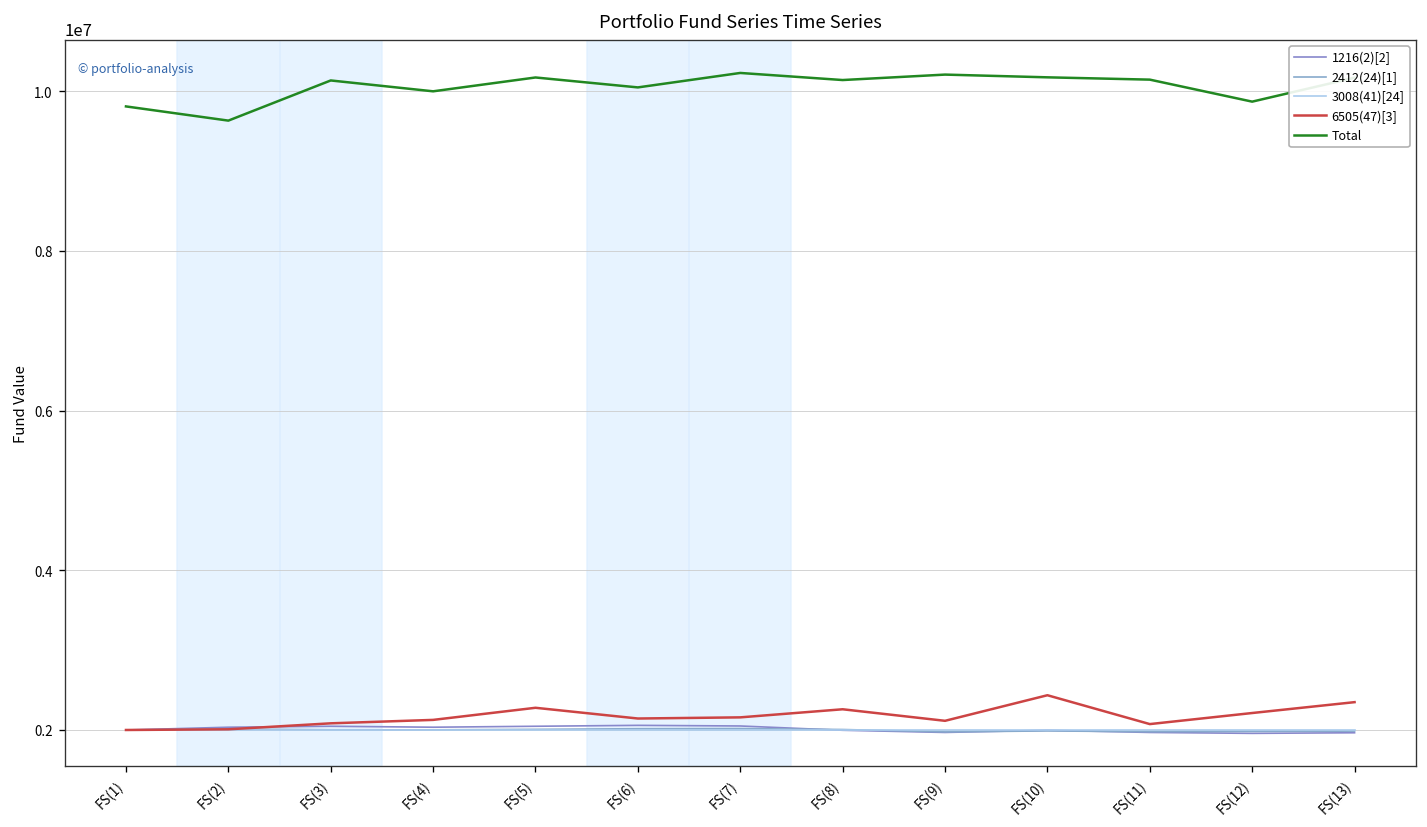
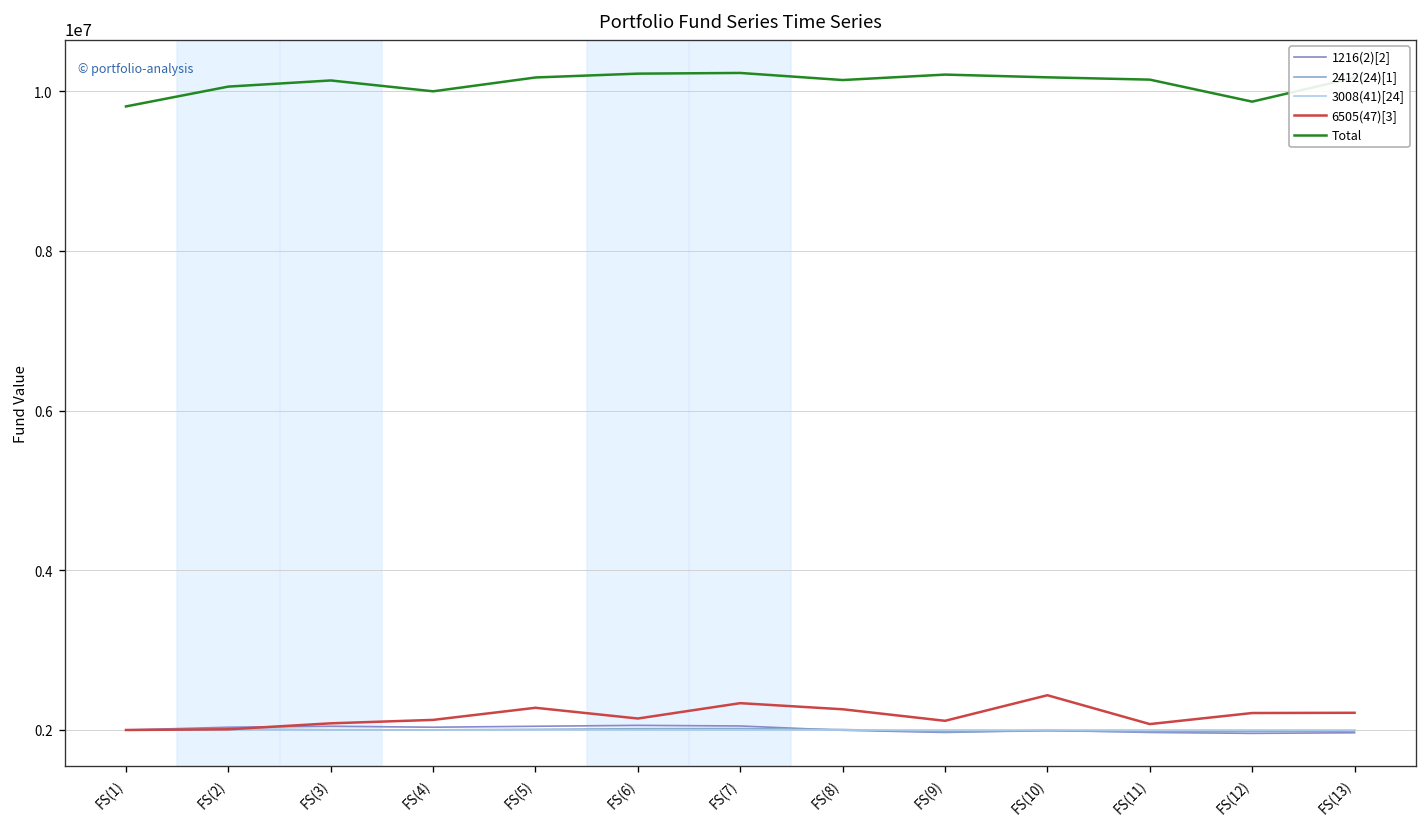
Total, FS(2): 9600000 -> 10100000
Total, FS(6): 10000000 -> 10200000
6505(47)[3], FS(7): 2200000 -> 2300000
6505(47)[3], FS(13): 2300000 -> 2200000
